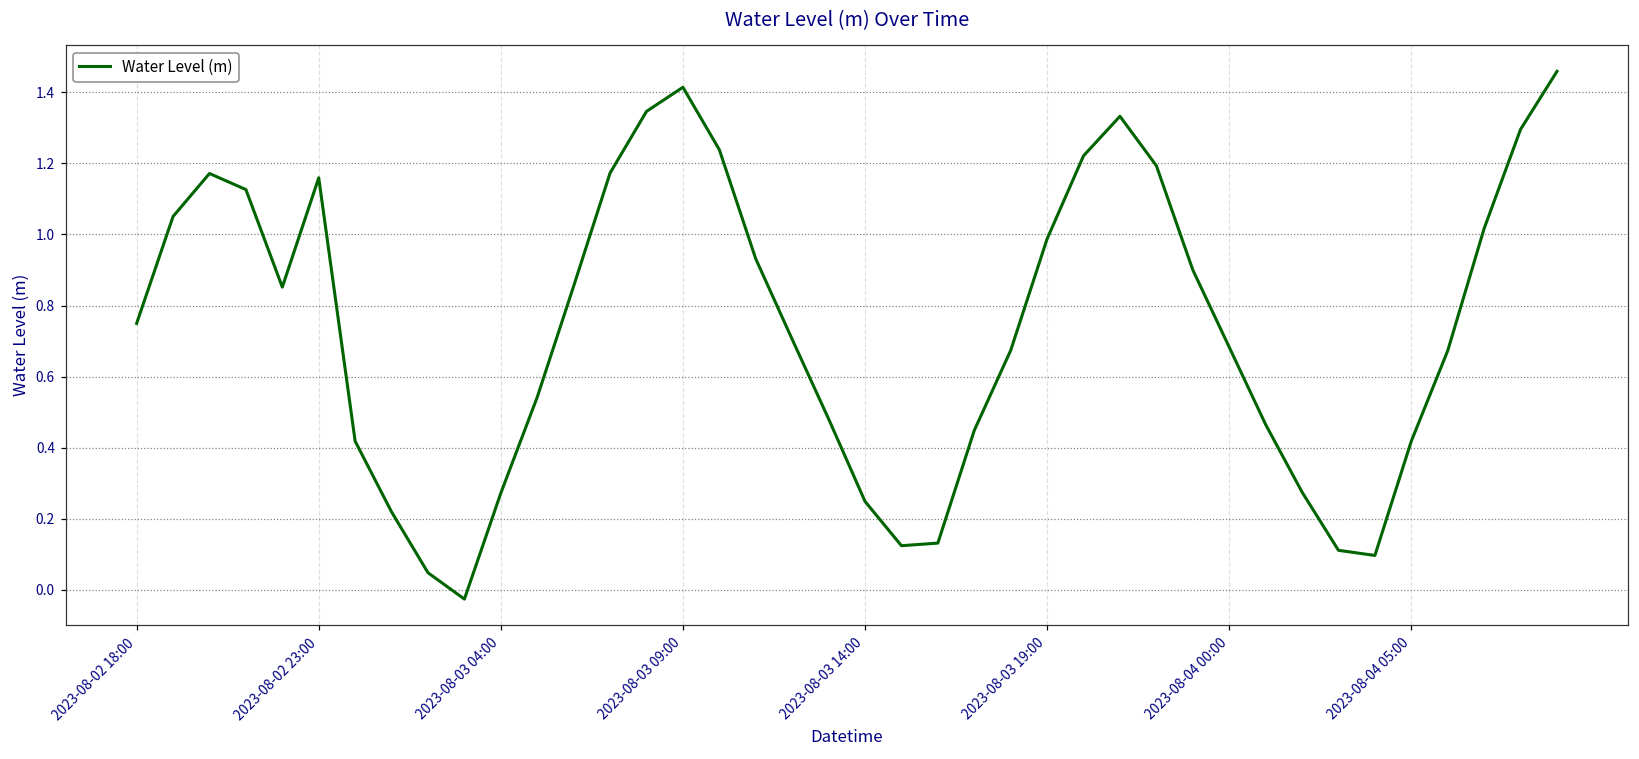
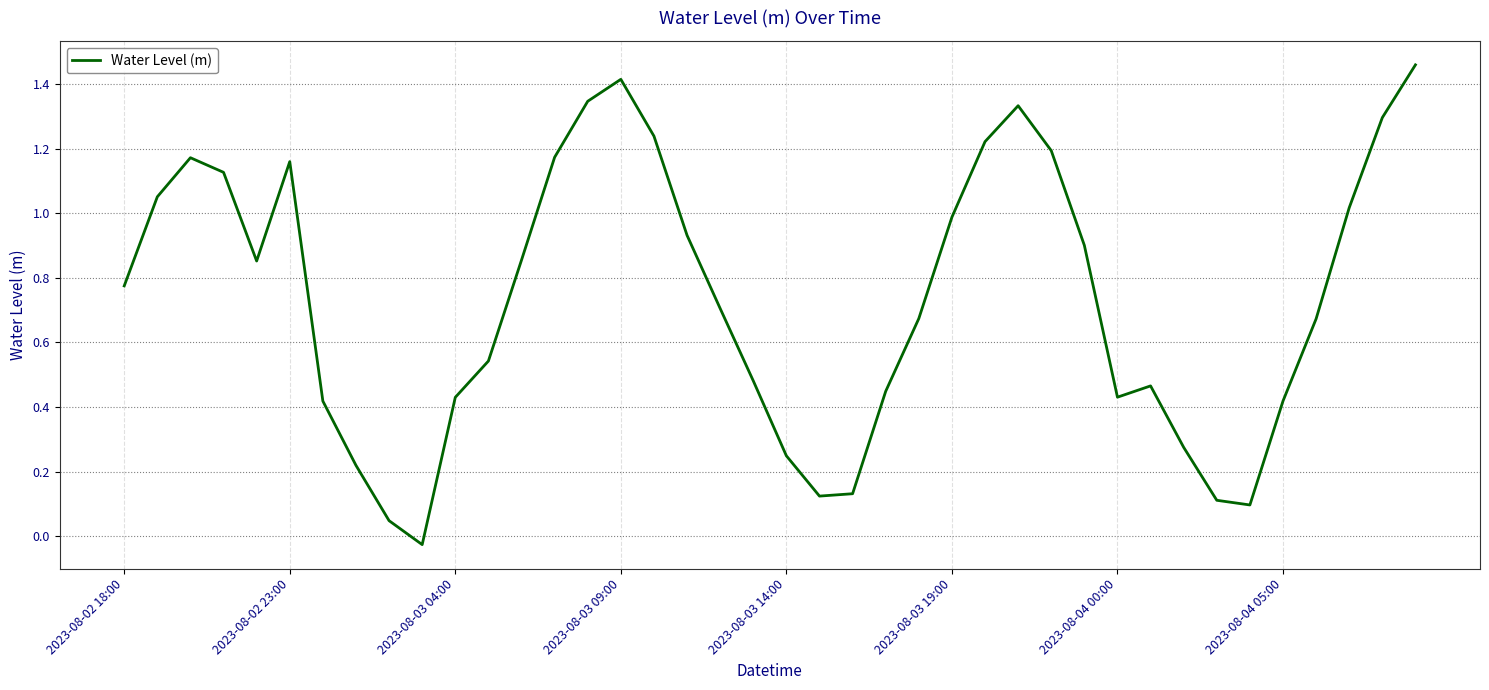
2023-08-02 18:00: 0.75 -> 0.77
2023-08-03 04:00: 0.27 -> 0.43
2023-08-04 00:00: 0.68 -> 0.43
